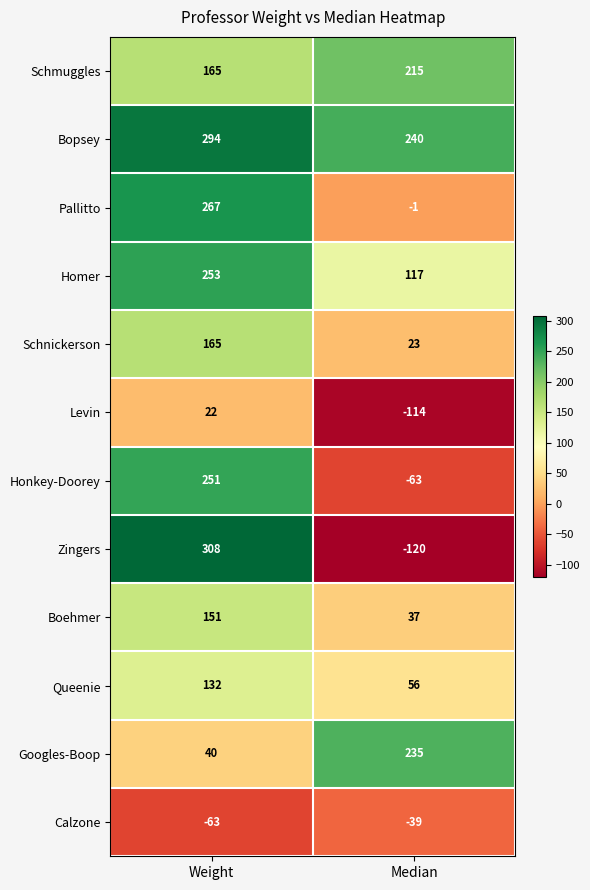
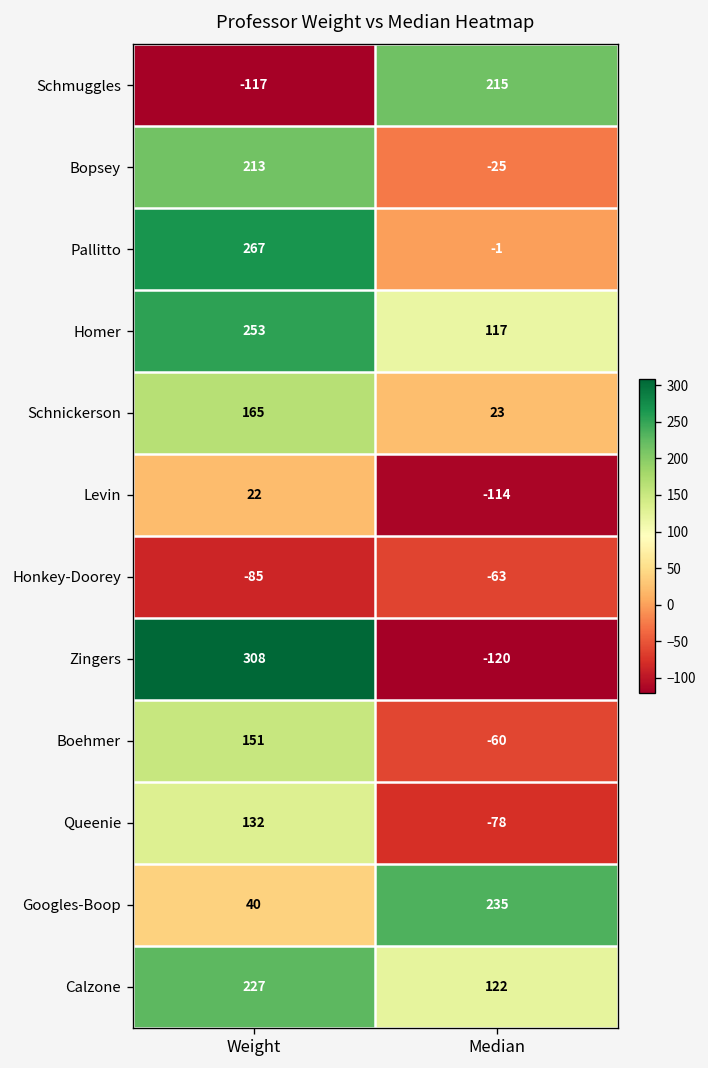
Schmuggles, Weight: 165 -> -117
Bopsey, Weight: 294 -> 213
Bopsey, Median: 240 -> -25
Honkey-Doorey, Weight: 251 -> -85
Boehmer, Median: 37 -> -60
Queenie, Median: 56 -> -78
Calzone, Weight: -63 -> 227
Calzone, Median: -39 -> 122
